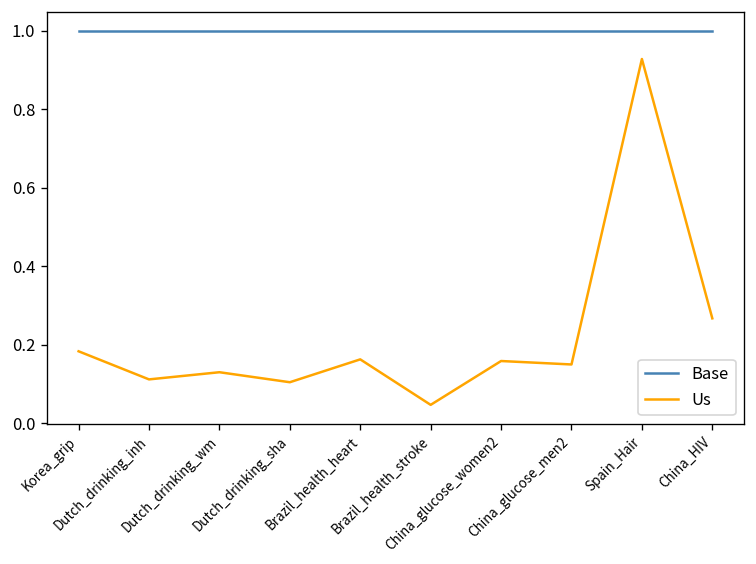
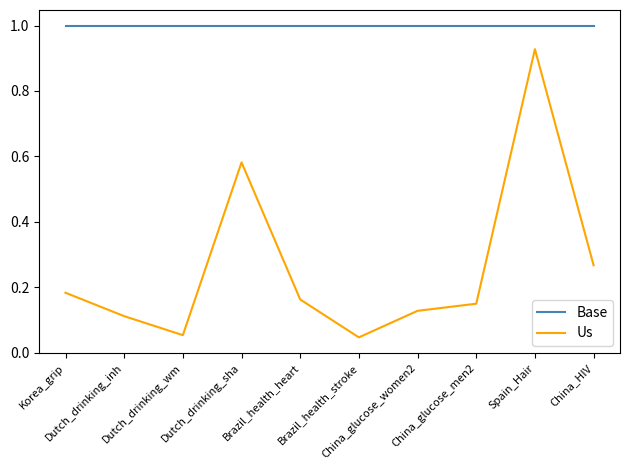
Us, Dutch_drinking_wm: 0.13 -> 0.05
Us, Dutch_drinking_sha: 0.10 -> 0.58
Us, China_glucose_women2: 0.16 -> 0.13
